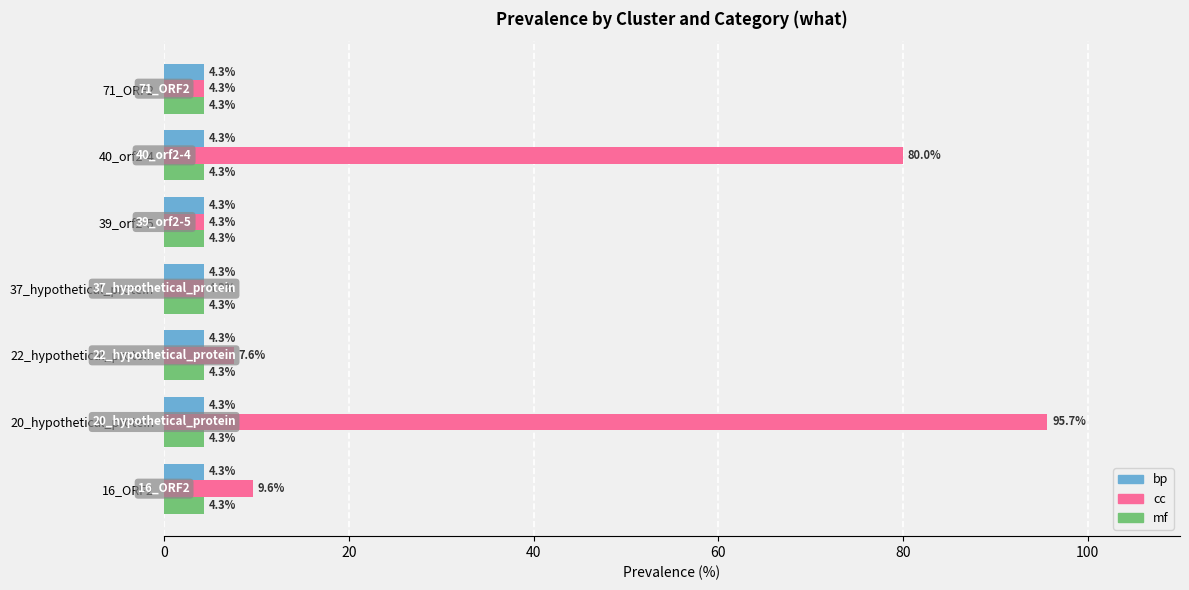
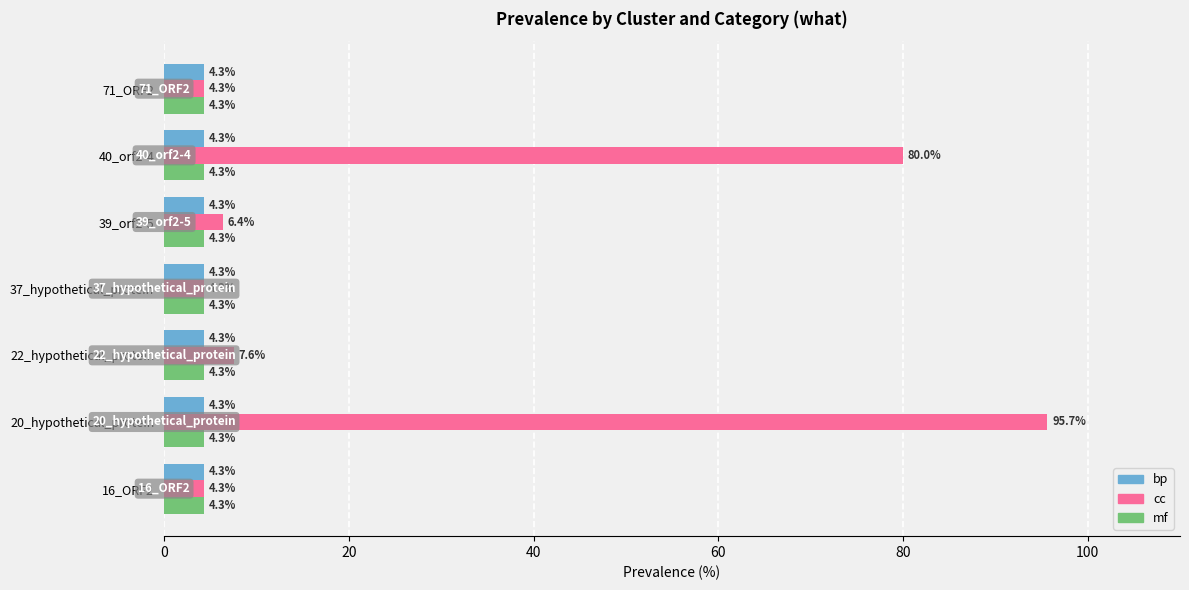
cc, 39_orf2-5: 4.3% -> 6.4%
cc, 16_ORF2: 9.6% -> 4.3%
